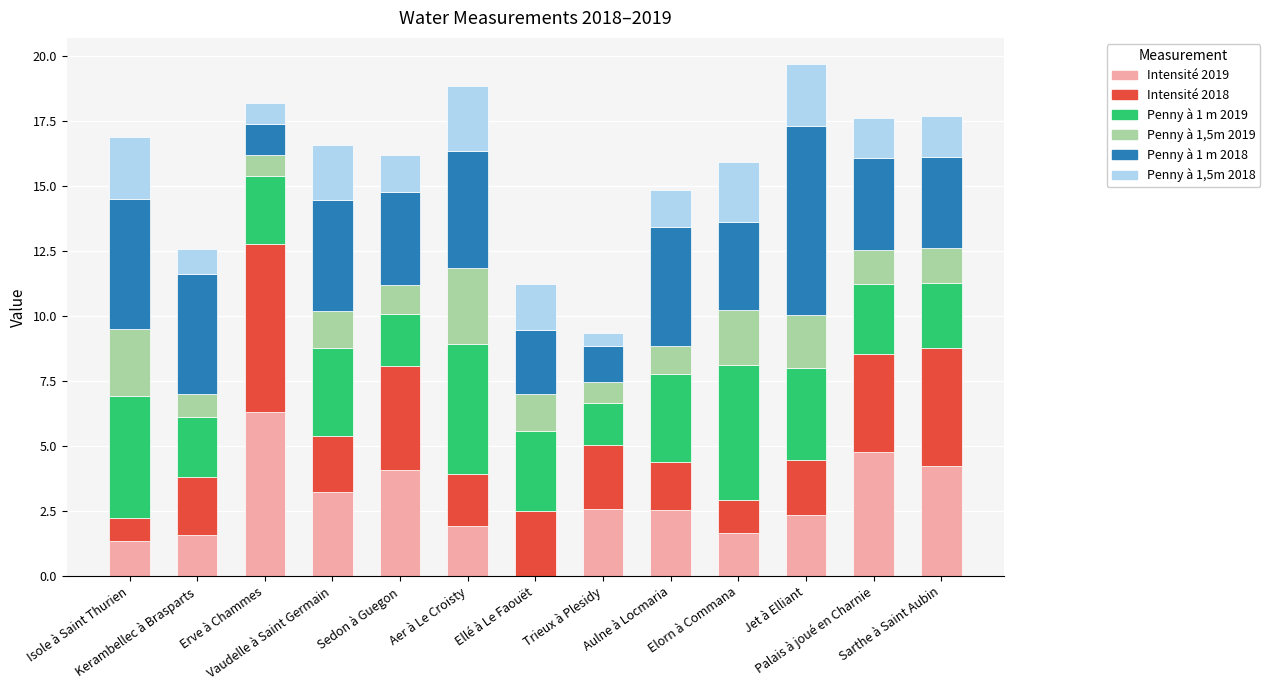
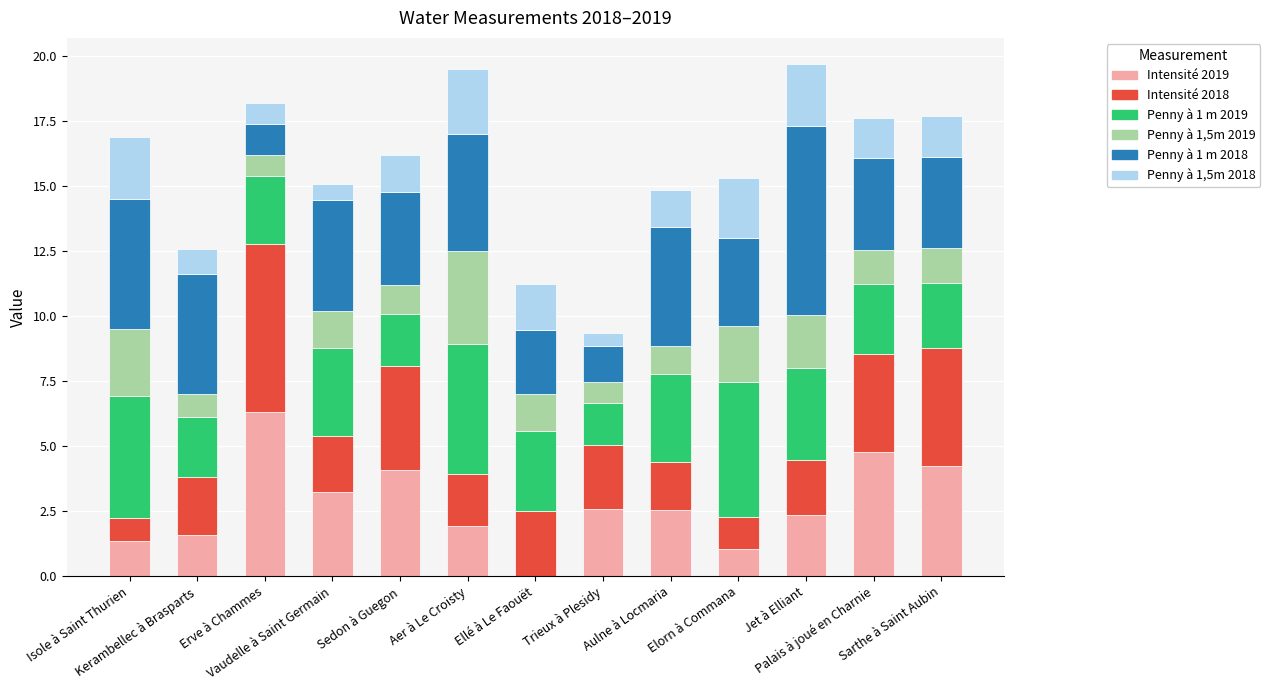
Penny à 1,5m 2018, Vaudelle à Saint Germain: 2.1 -> 0.6
Penny à 1,5m 2019, Aer à Le Croisty: 2.9 -> 3.6
Intensité 2019, Elorn à Commana: 1.7 -> 1.0
